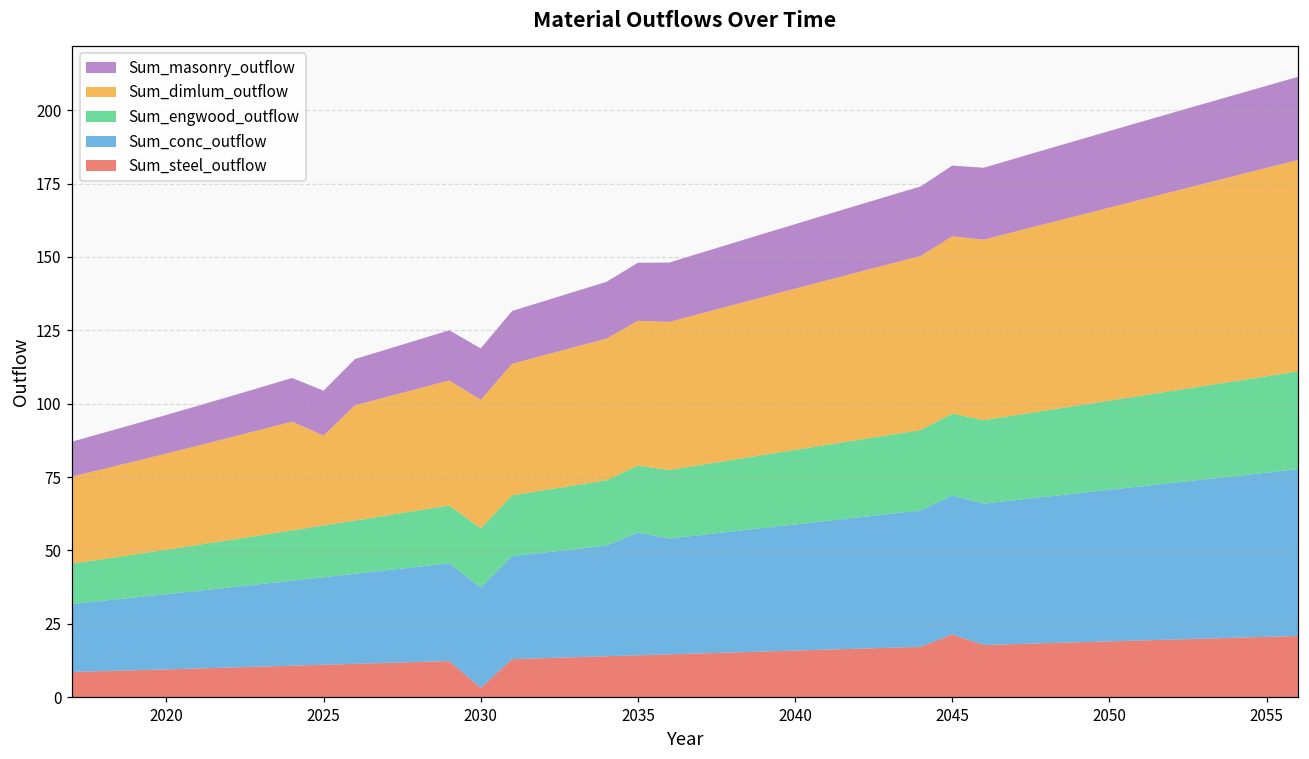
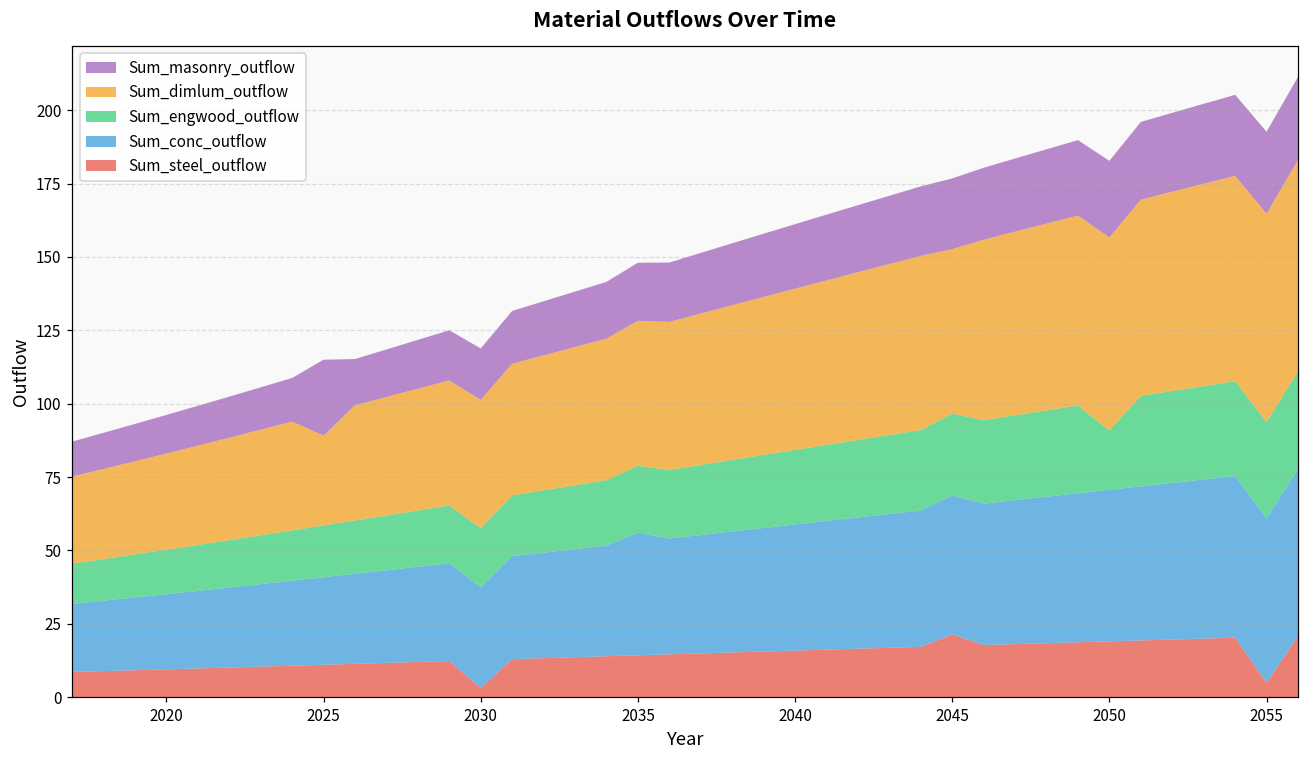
Sum_masonry_outflow, 2025: 15 -> 26
Sum_dimlum_outflow, 2045: 60 -> 56
Sum_engwood_outflow, 2050: 30 -> 20
Sum_steel_outflow, 2055: 21 -> 5
